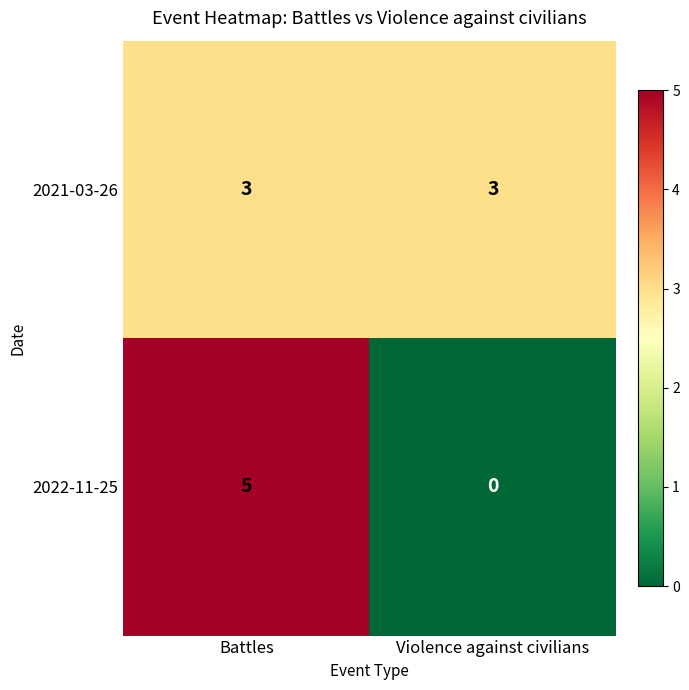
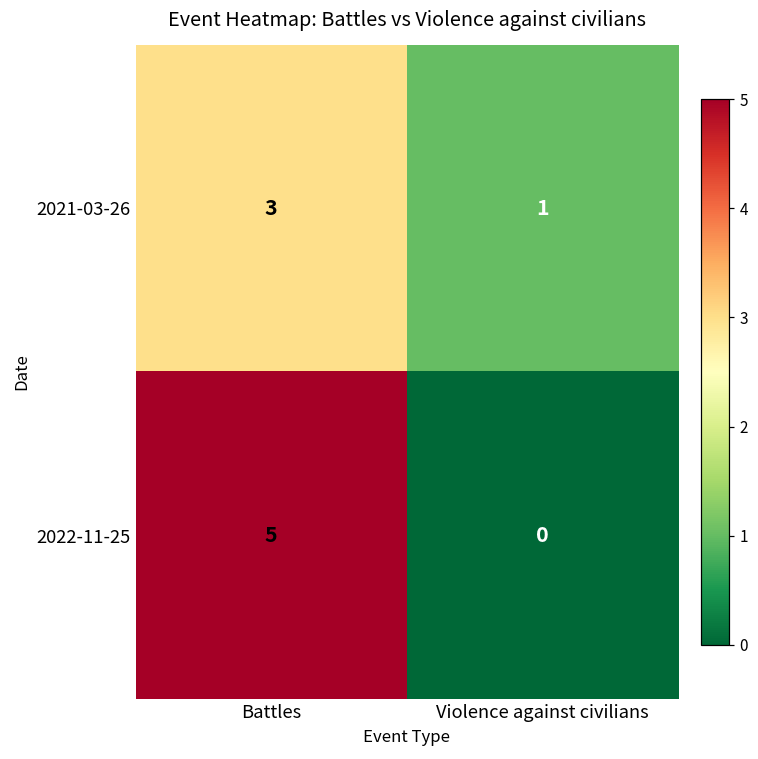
2021-03-26, Violence against civilians: 3 -> 1
